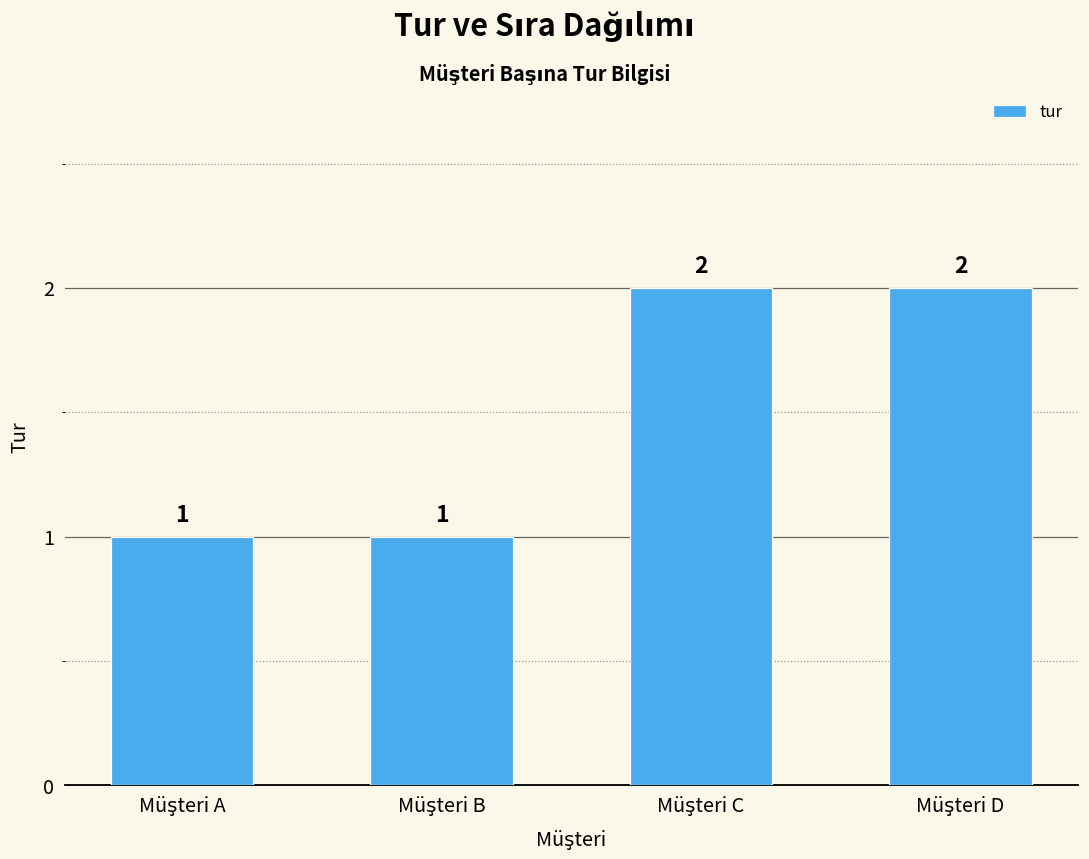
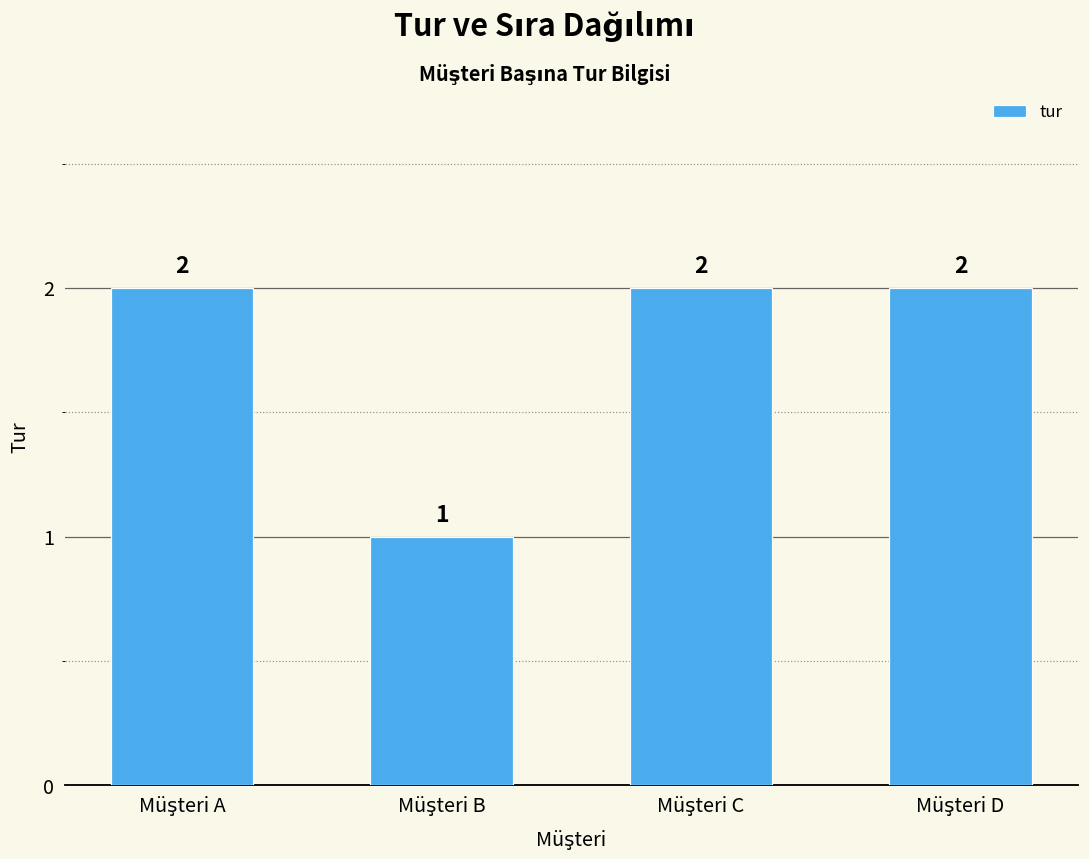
Müşteri A: 1 -> 2
